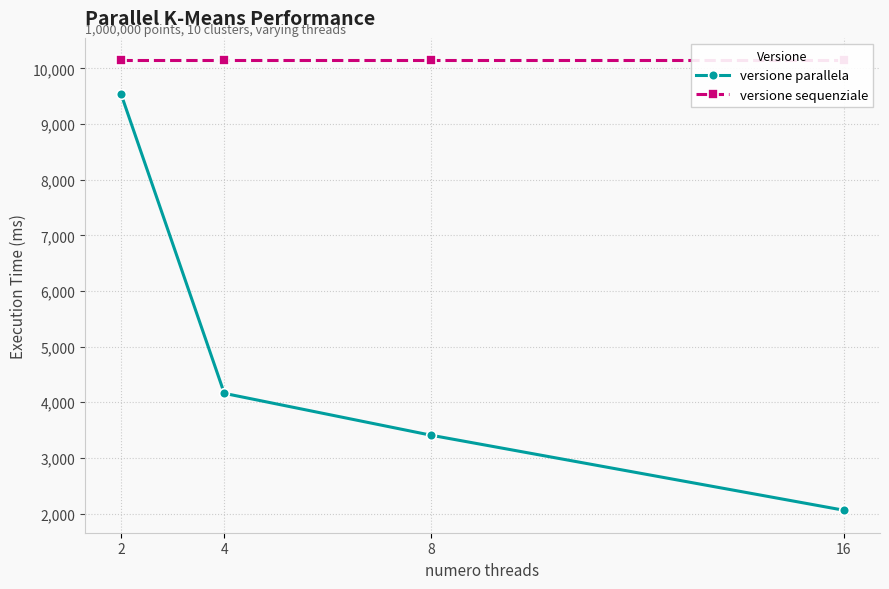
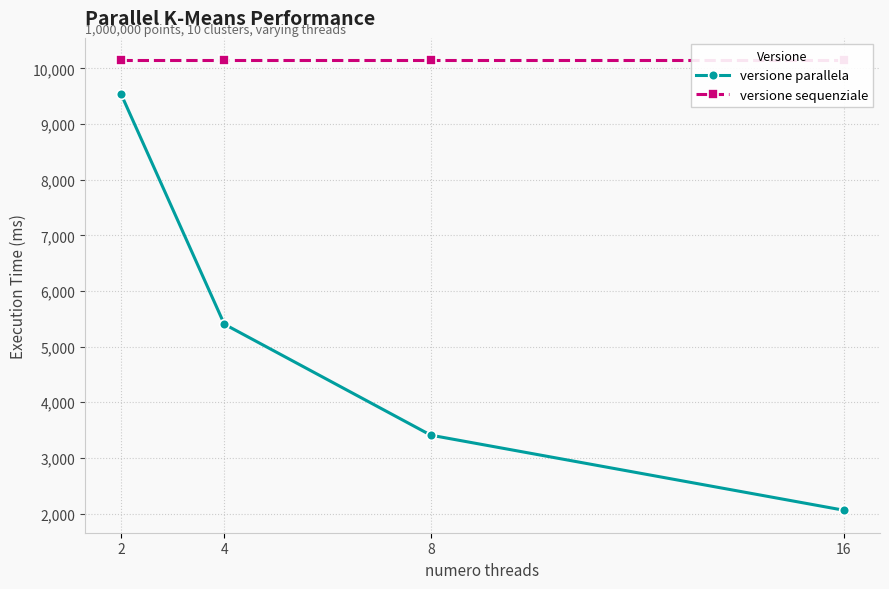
versione parallela, 4: 4,200 -> 5,400
